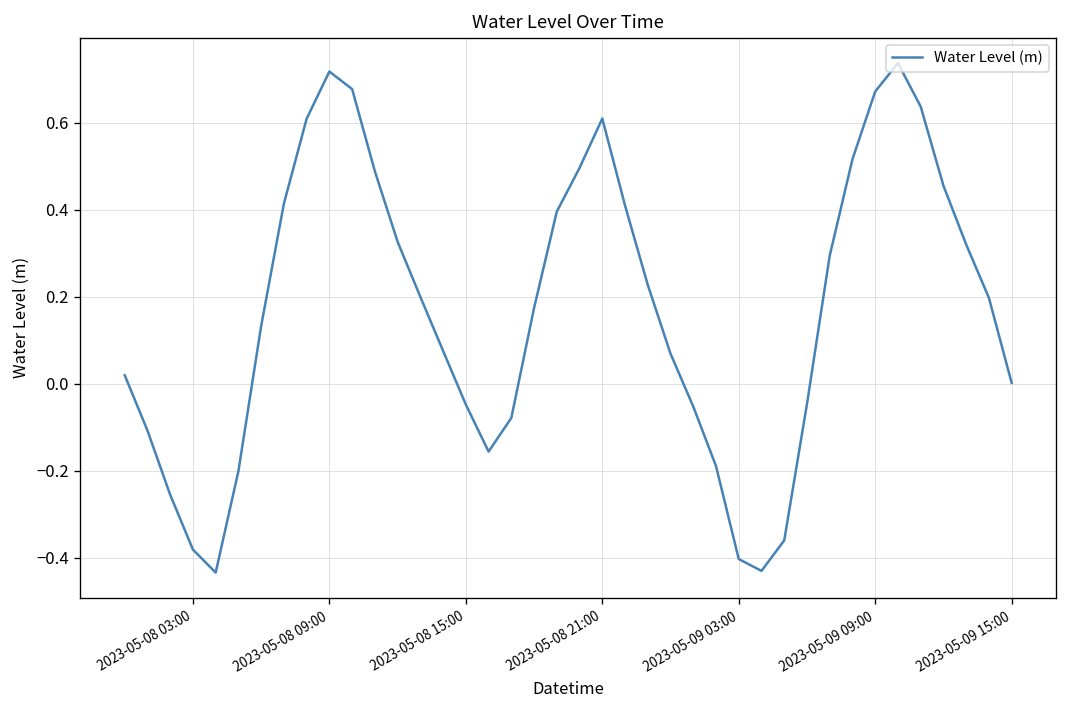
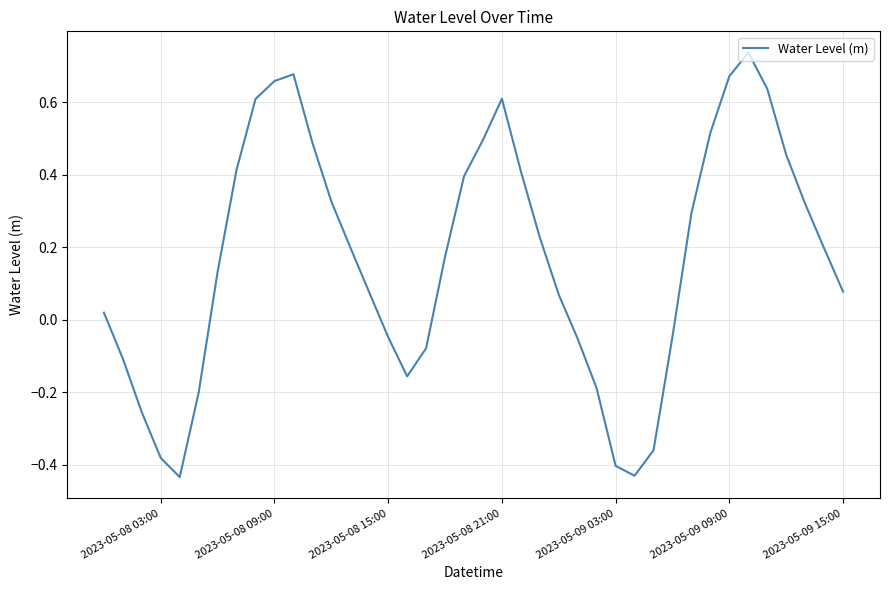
2023-05-08 09:00: 0.72 -> 0.66
2023-05-09 15:00: 0.00 -> 0.08
